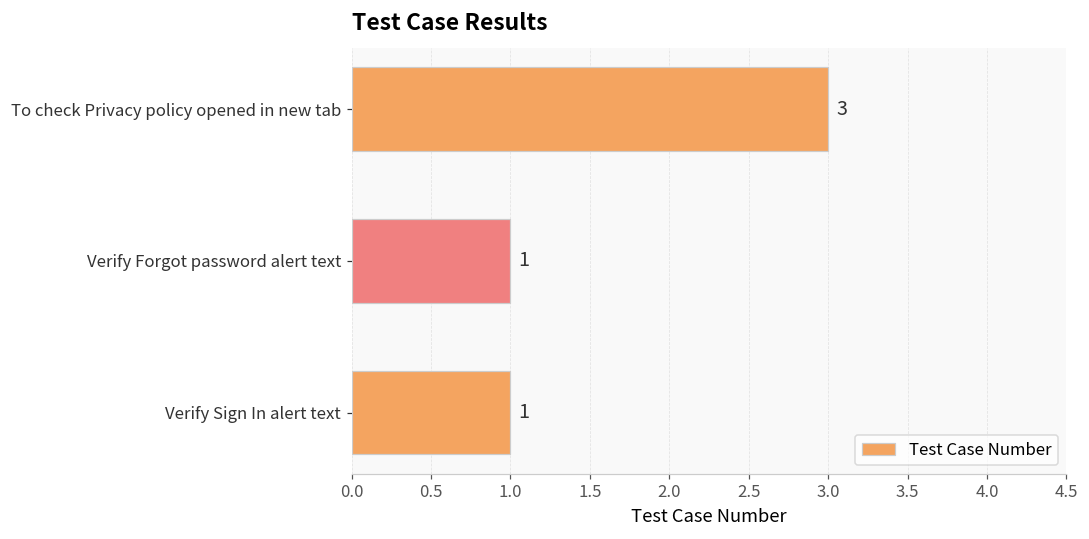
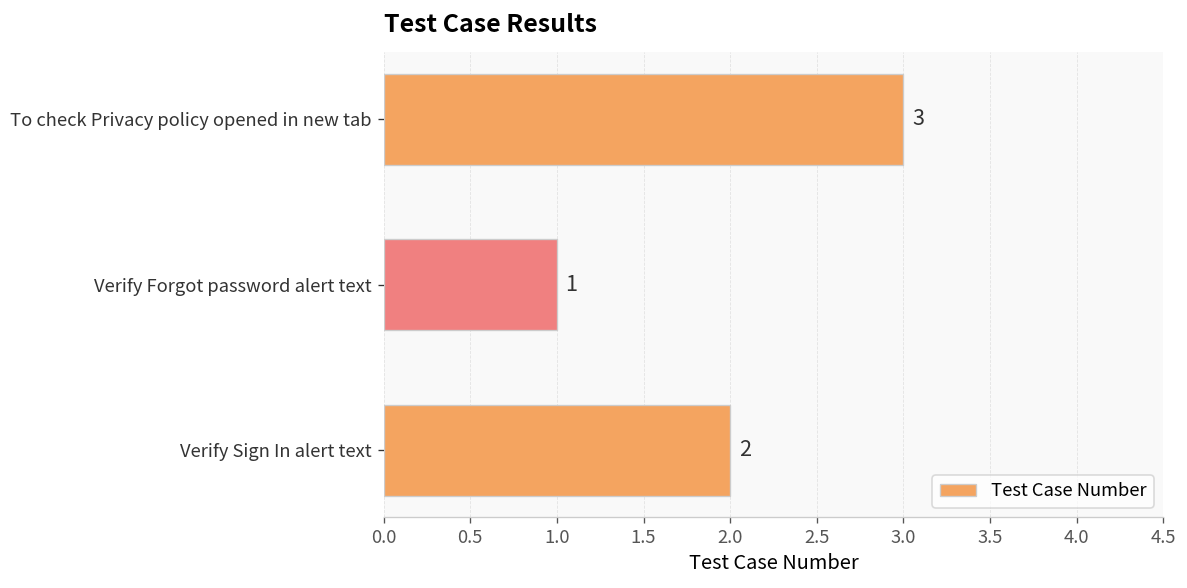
Verify Sign In alert text: 1 -> 2
